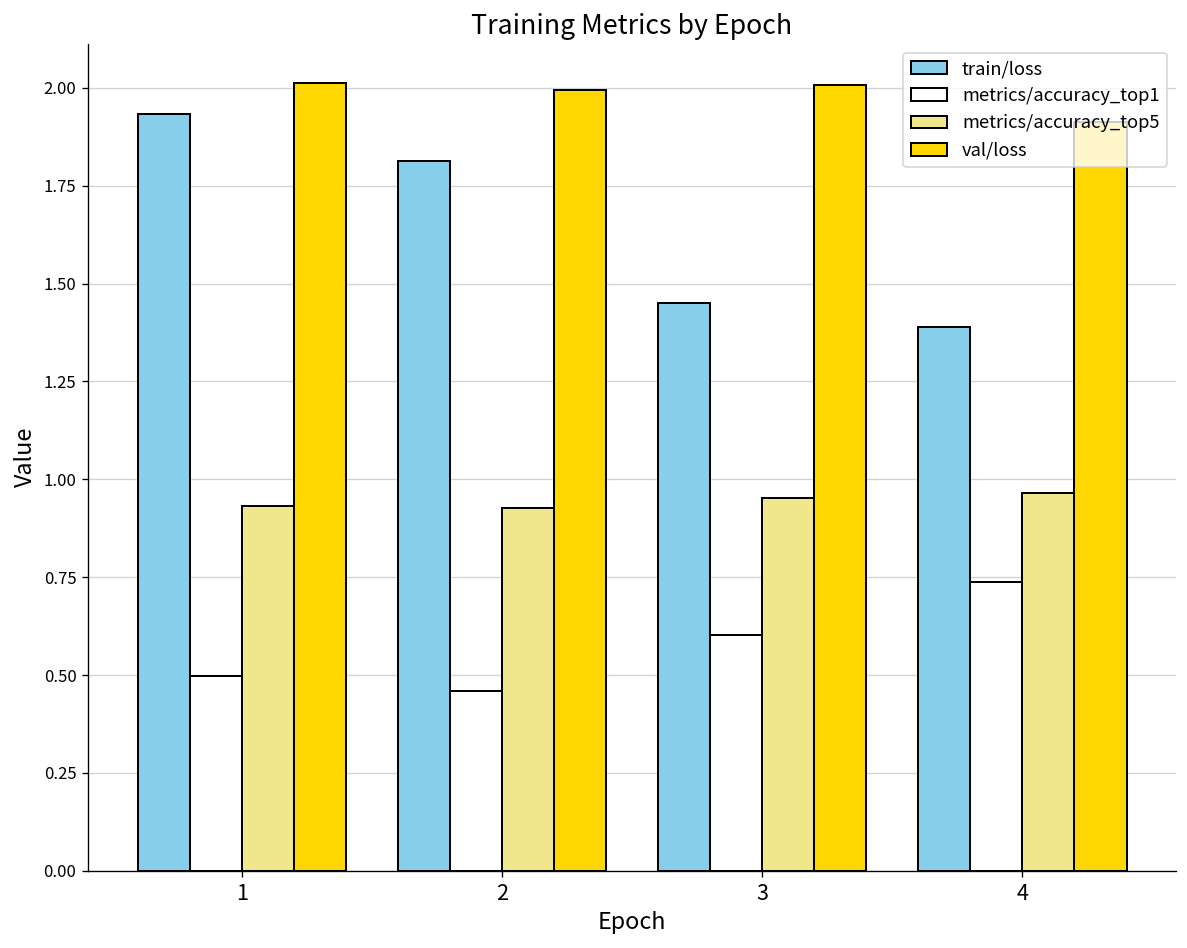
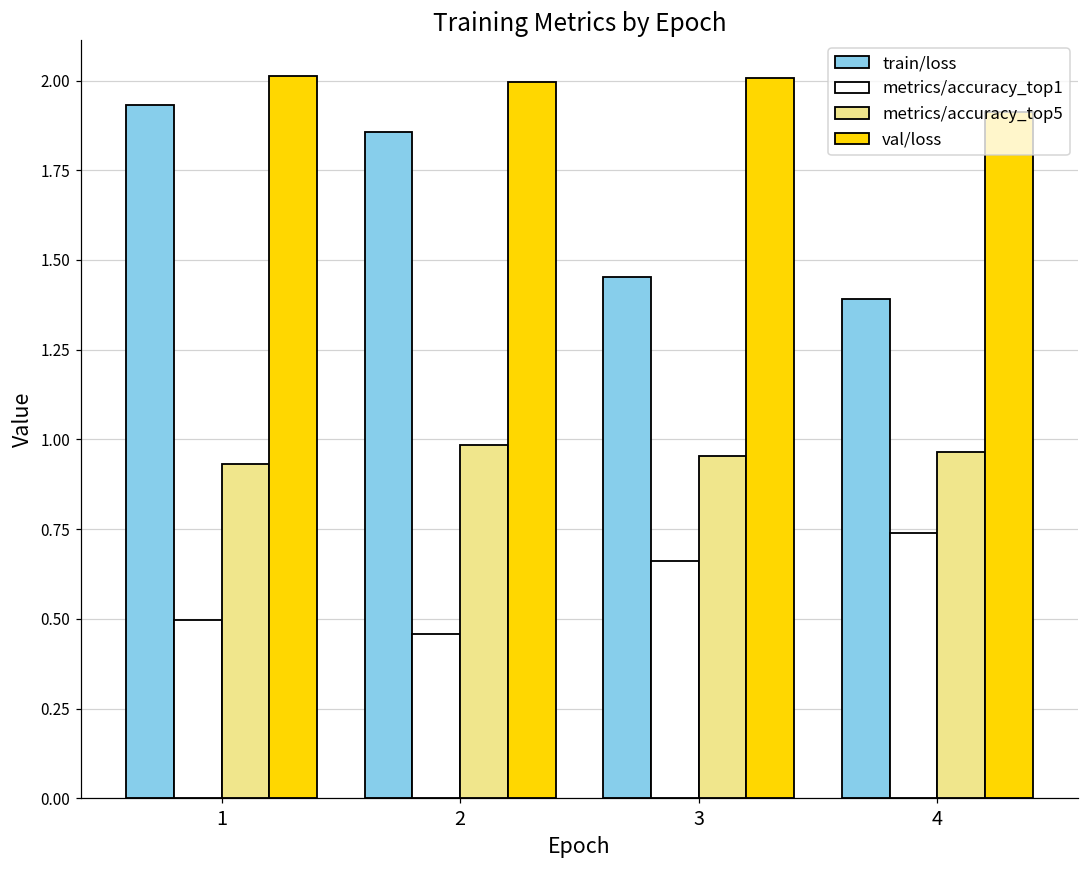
train/loss, 2: 1.81 -> 1.86
metrics/accuracy_top5, 2: 0.93 -> 0.99
metrics/accuracy_top1, 3: 0.60 -> 0.66
